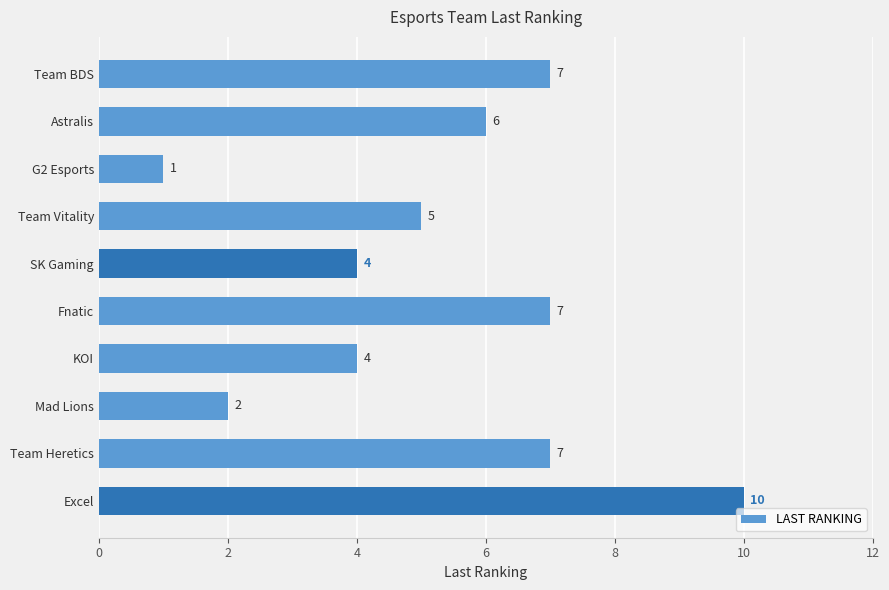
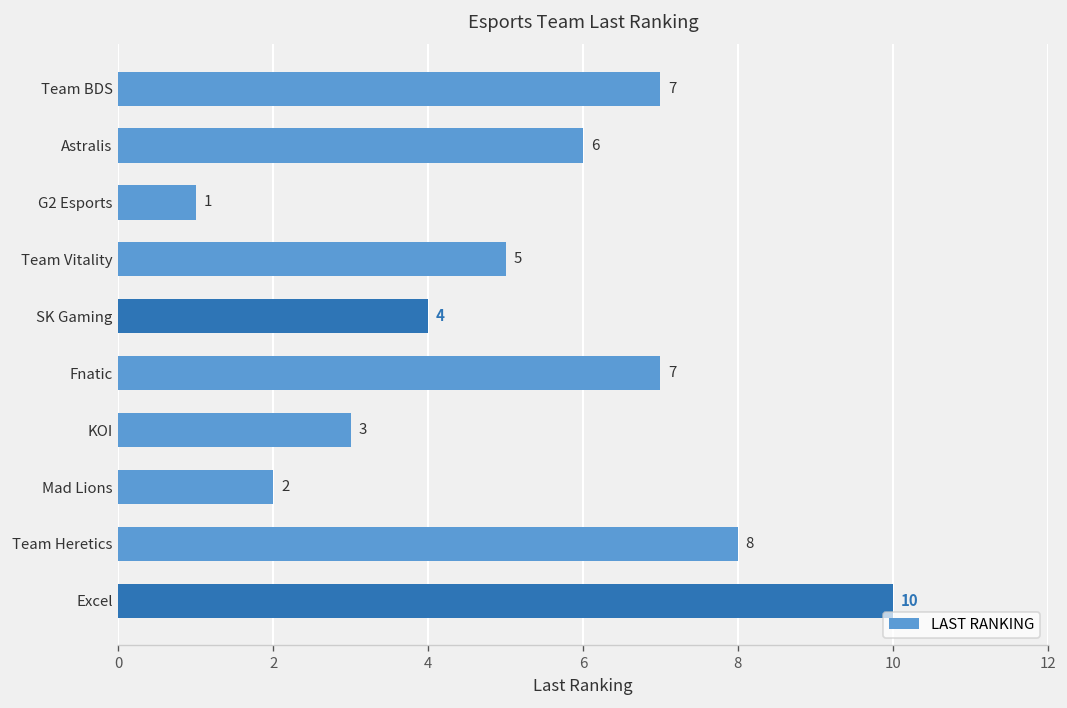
KOI: 4 -> 3
Team Heretics: 7 -> 8
